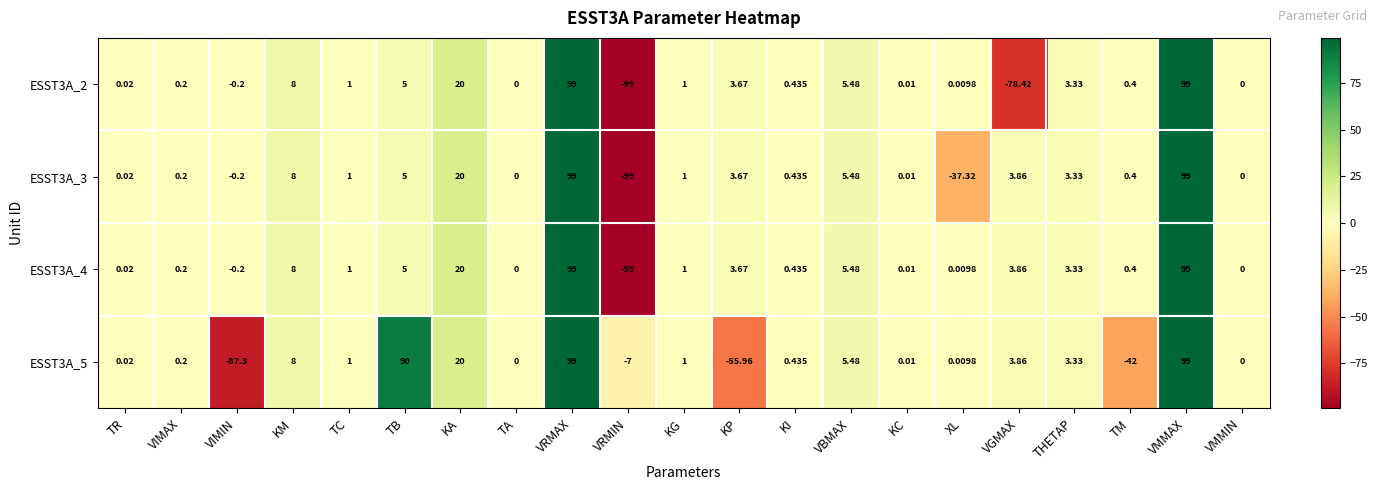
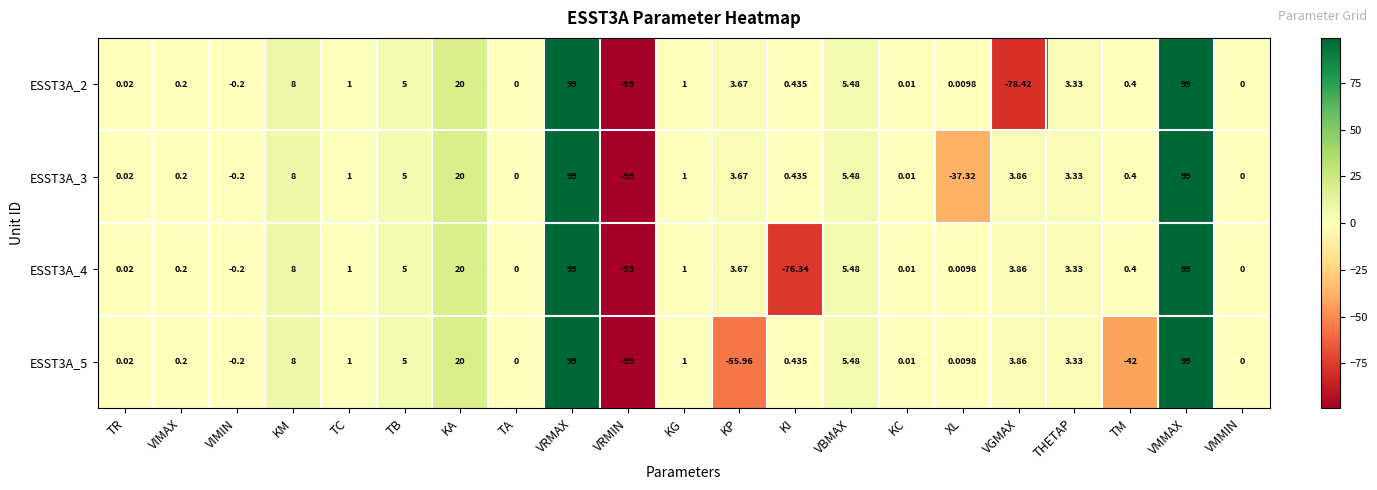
ESST3A_4, KI: 0.435 -> -76.34
ESST3A_5, VIMIN: -87.3 -> -0.2
ESST3A_5, TB: 90 -> 5
ESST3A_5, VRMIN: -7 -> -99
